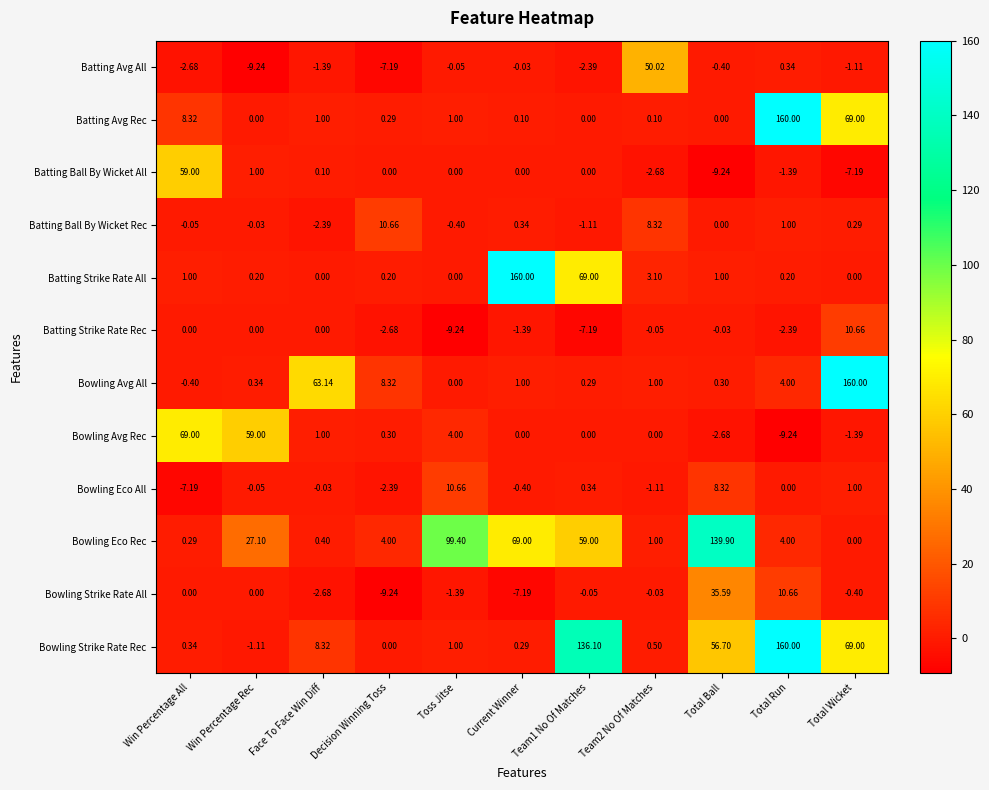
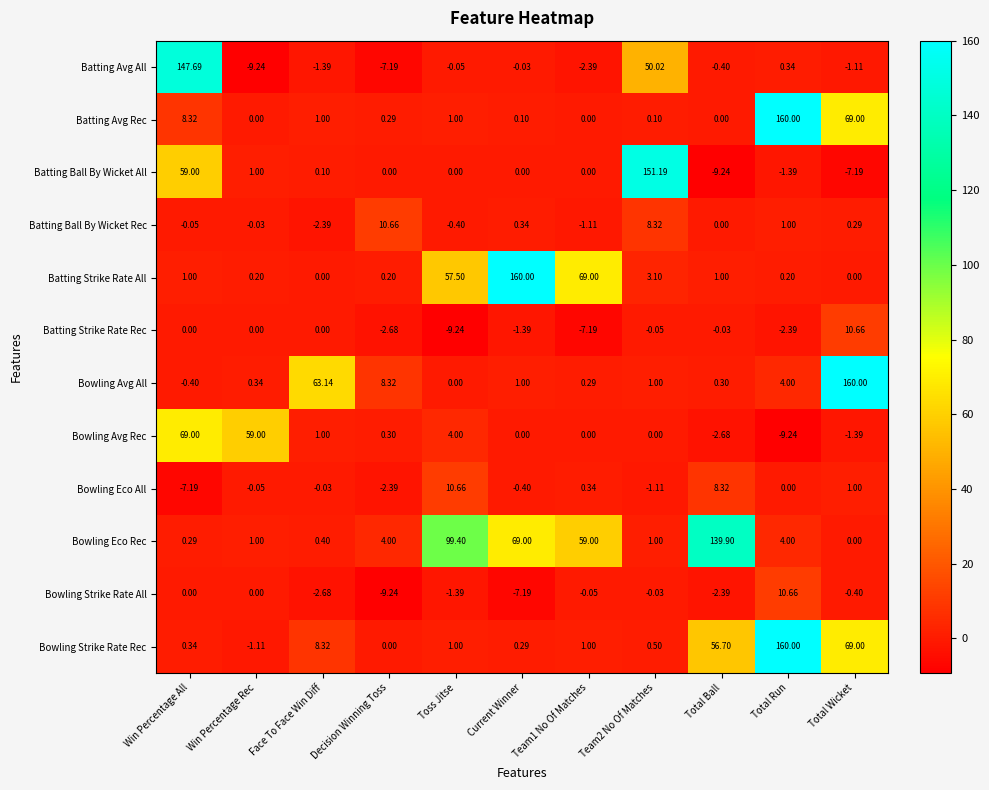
Batting Avg All, Win Percentage All: -2.68 -> 147.69
Batting Ball By Wicket All, Team2 No Of Matches: -2.68 -> 151.19
Batting Strike Rate All, Toss Jitse: 0.00 -> 57.50
Bowling Eco Rec, Win Percentage Rec: 27.10 -> 1.00
Bowling Strike Rate All, Total Ball: 35.59 -> -2.39
Bowling Strike Rate Rec, Team1 No Of Matches: 136.10 -> 1.00
